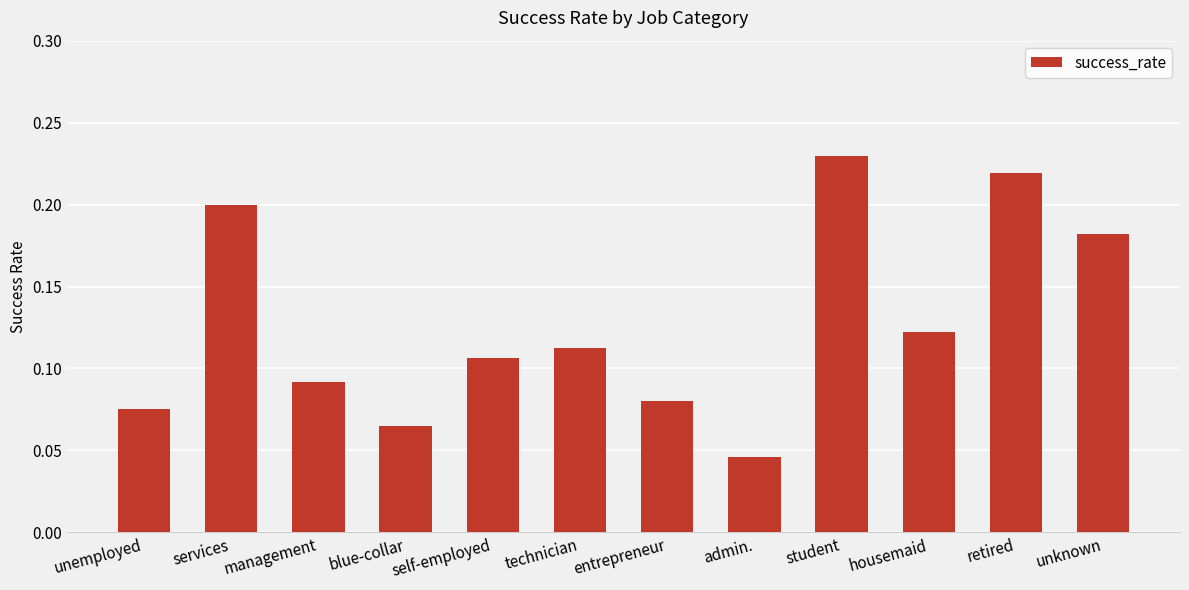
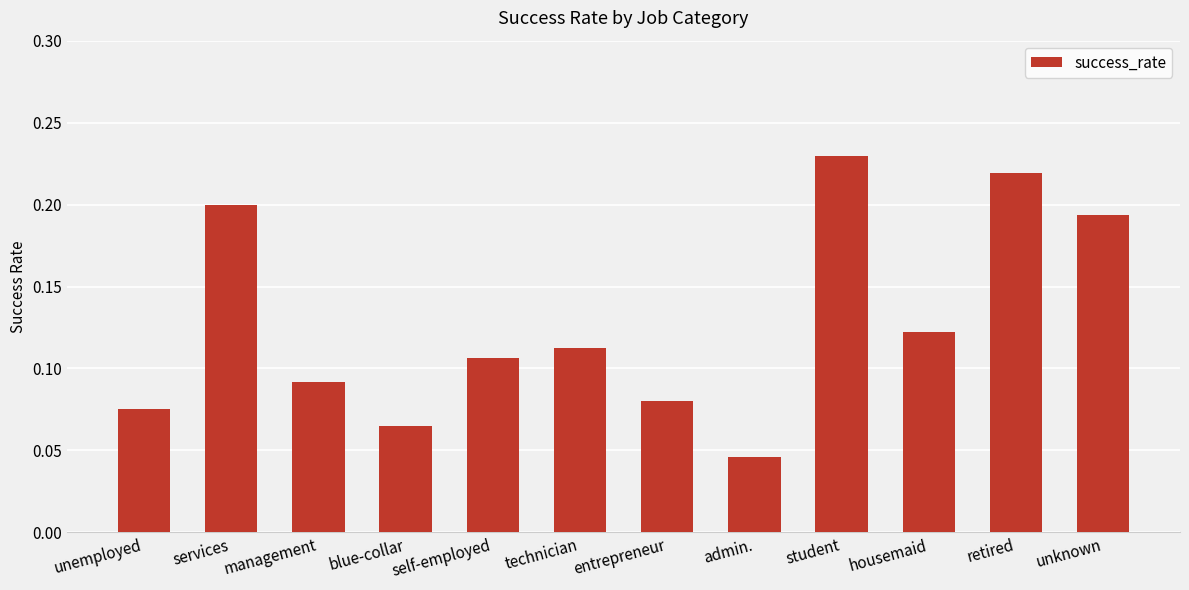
unknown: 0.182 -> 0.194
